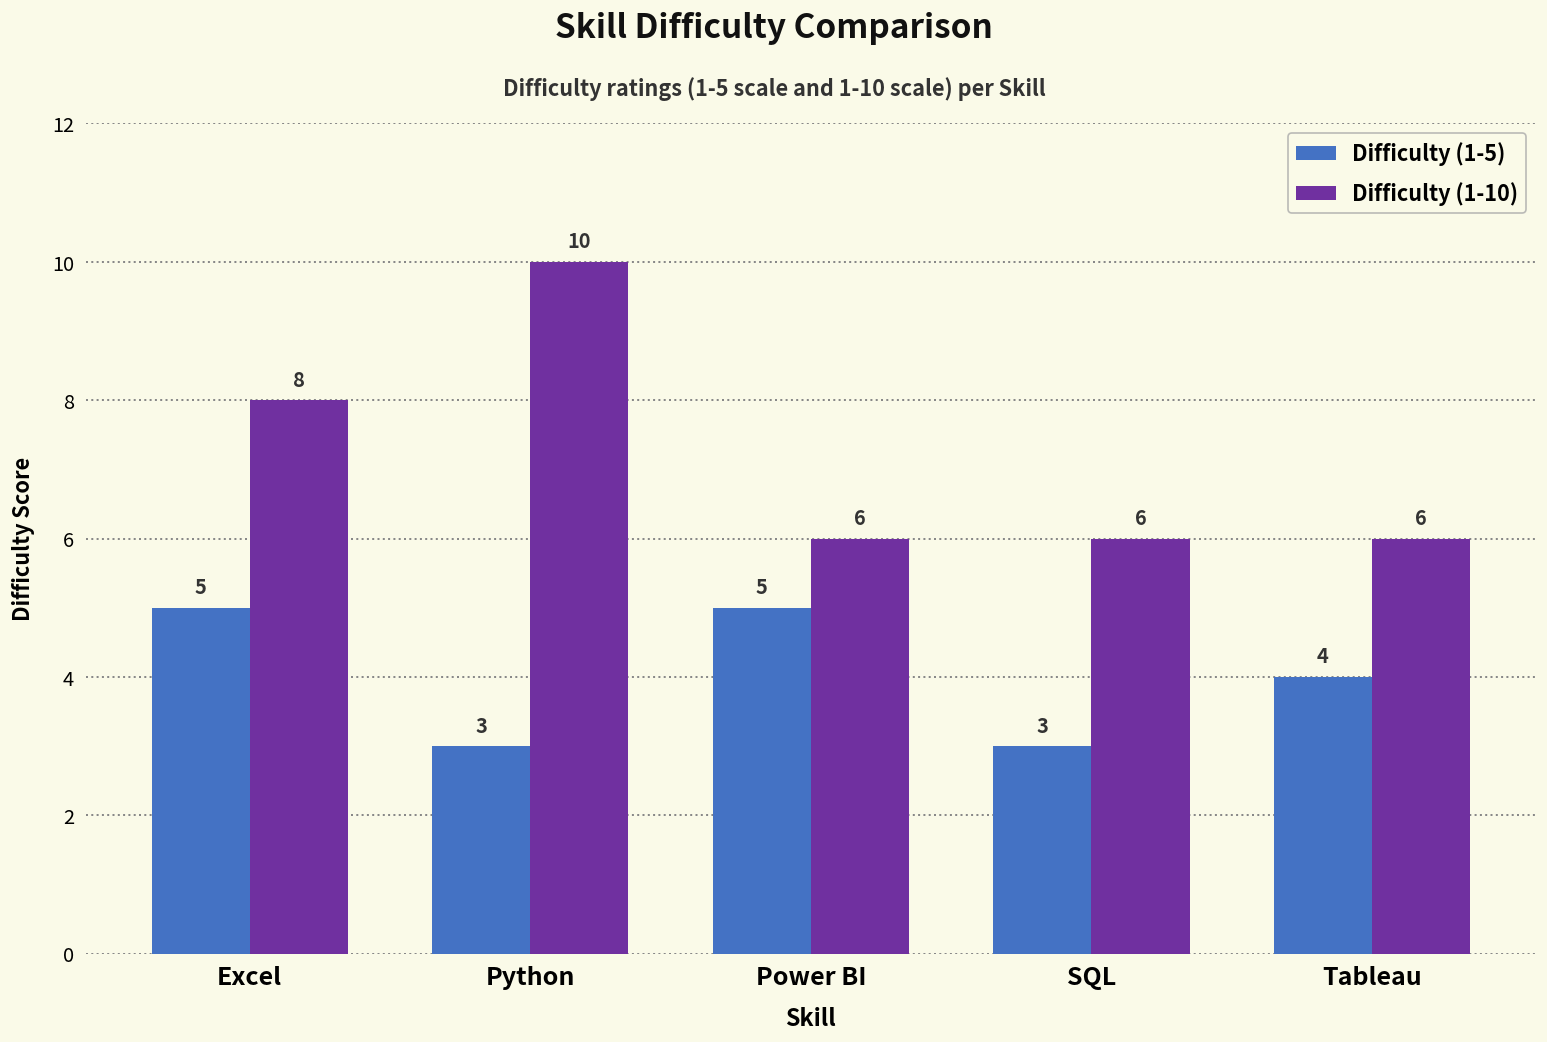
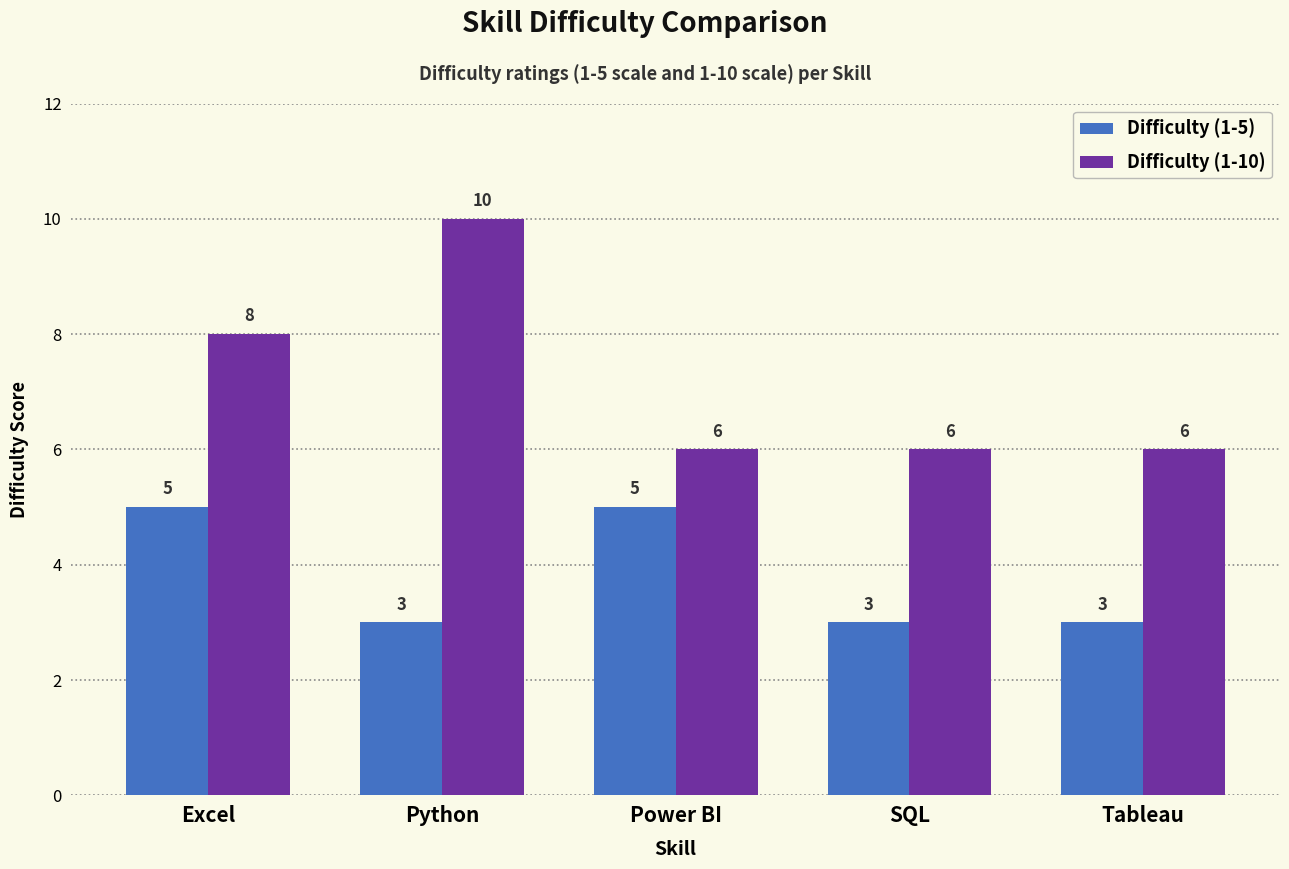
Difficulty (1-5), Tableau: 4 -> 3
